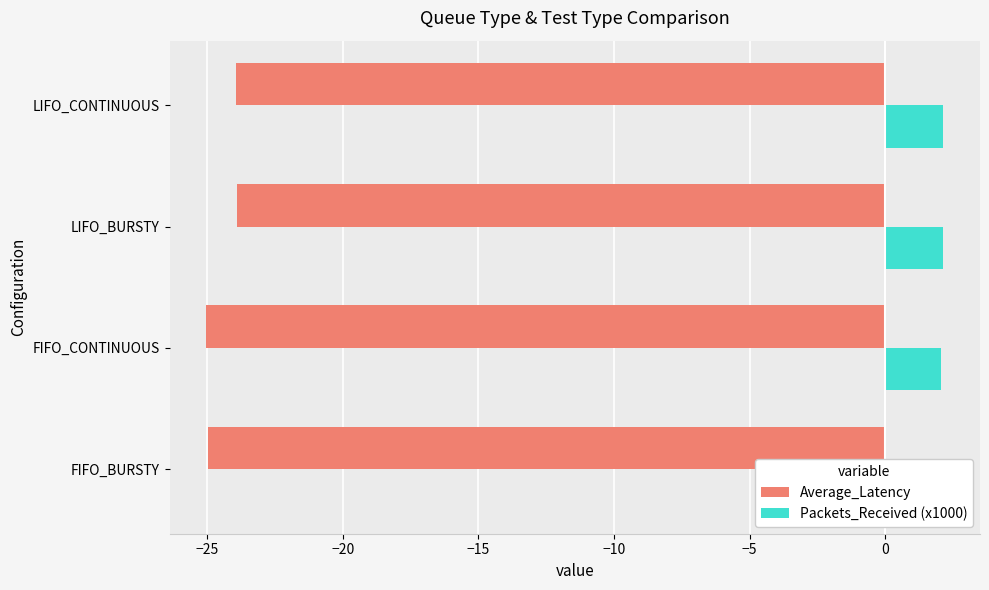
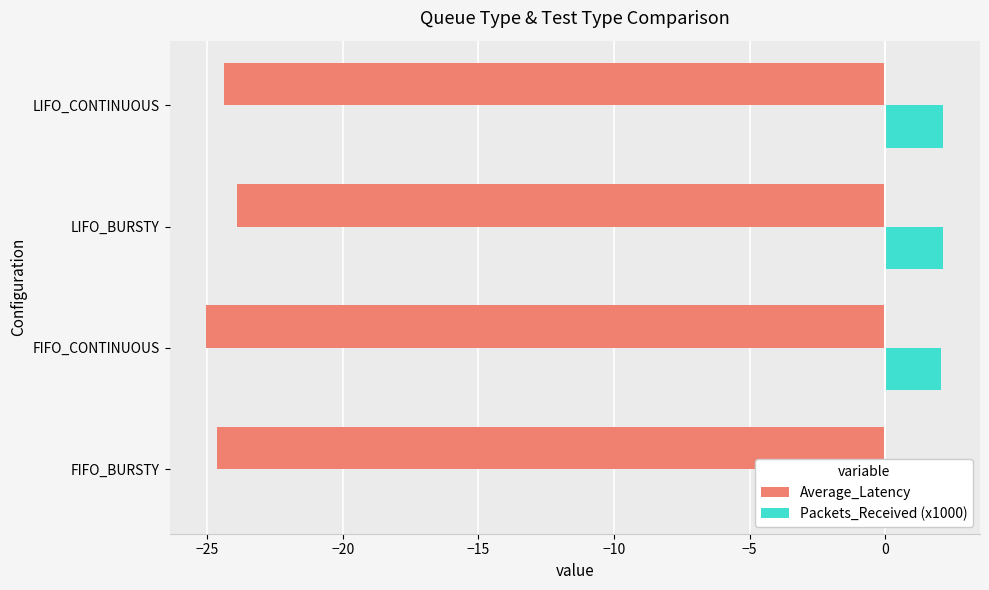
Average_Latency, LIFO_CONTINUOUS: -24.0 -> -24.4
Average_Latency, FIFO_BURSTY: -25.0 -> -24.6
